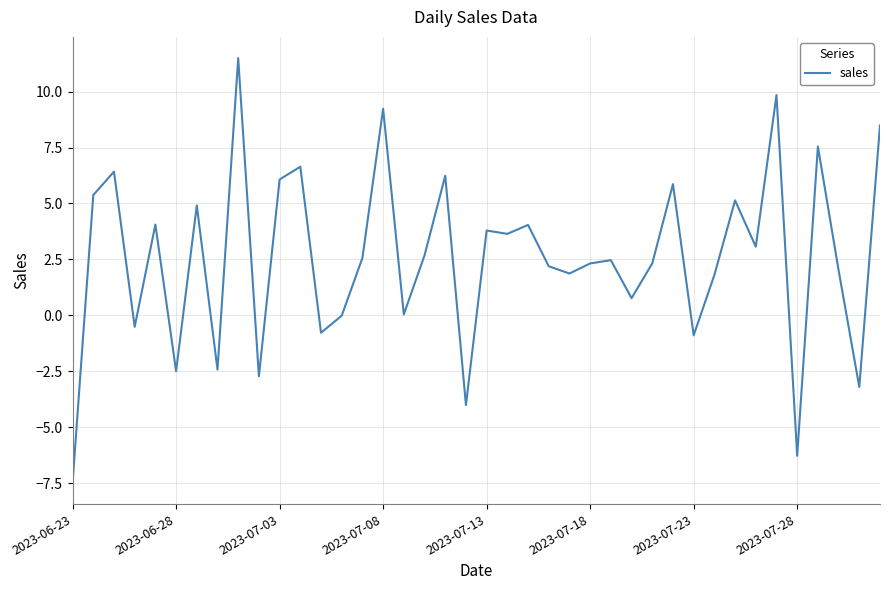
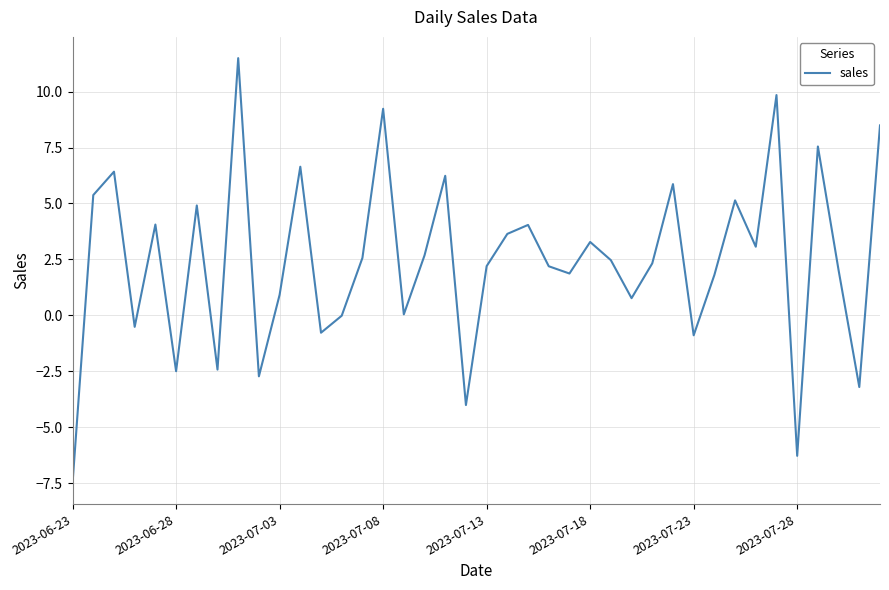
2023-07-03: 6.1 -> 0.9
2023-07-13: 3.8 -> 2.2
2023-07-18: 2.3 -> 3.3
